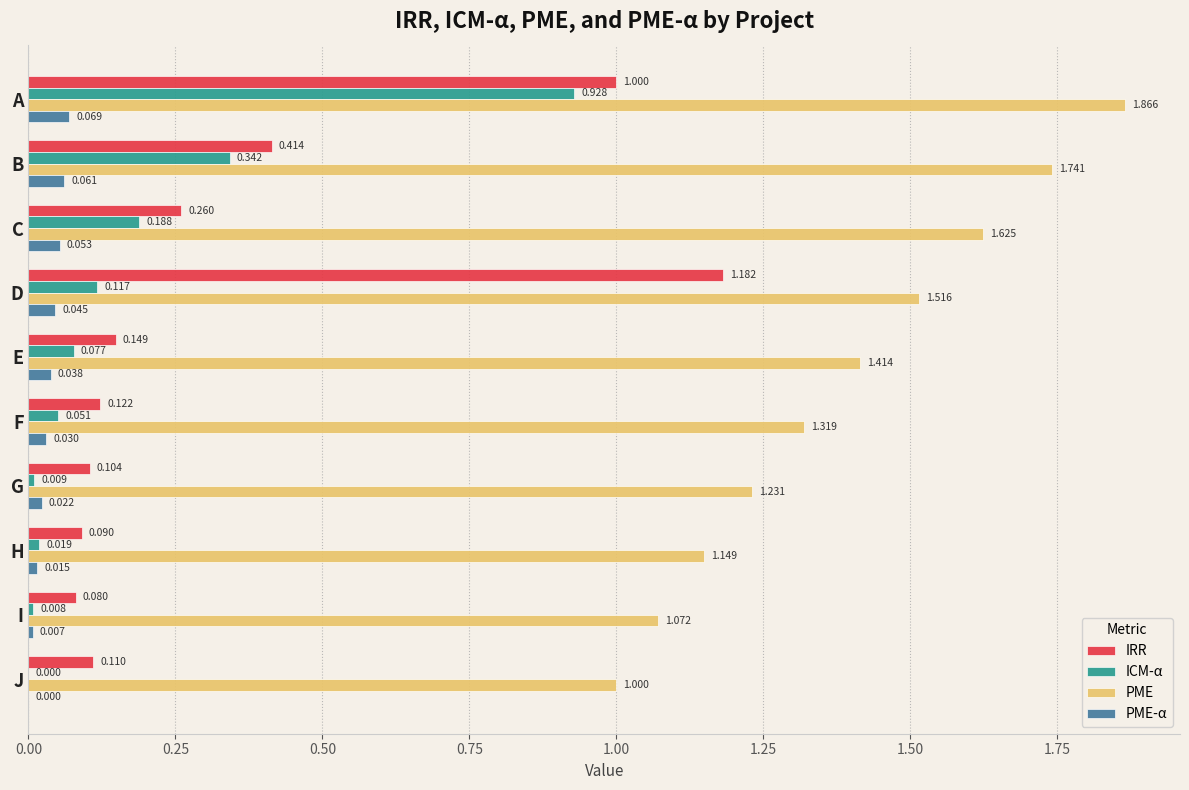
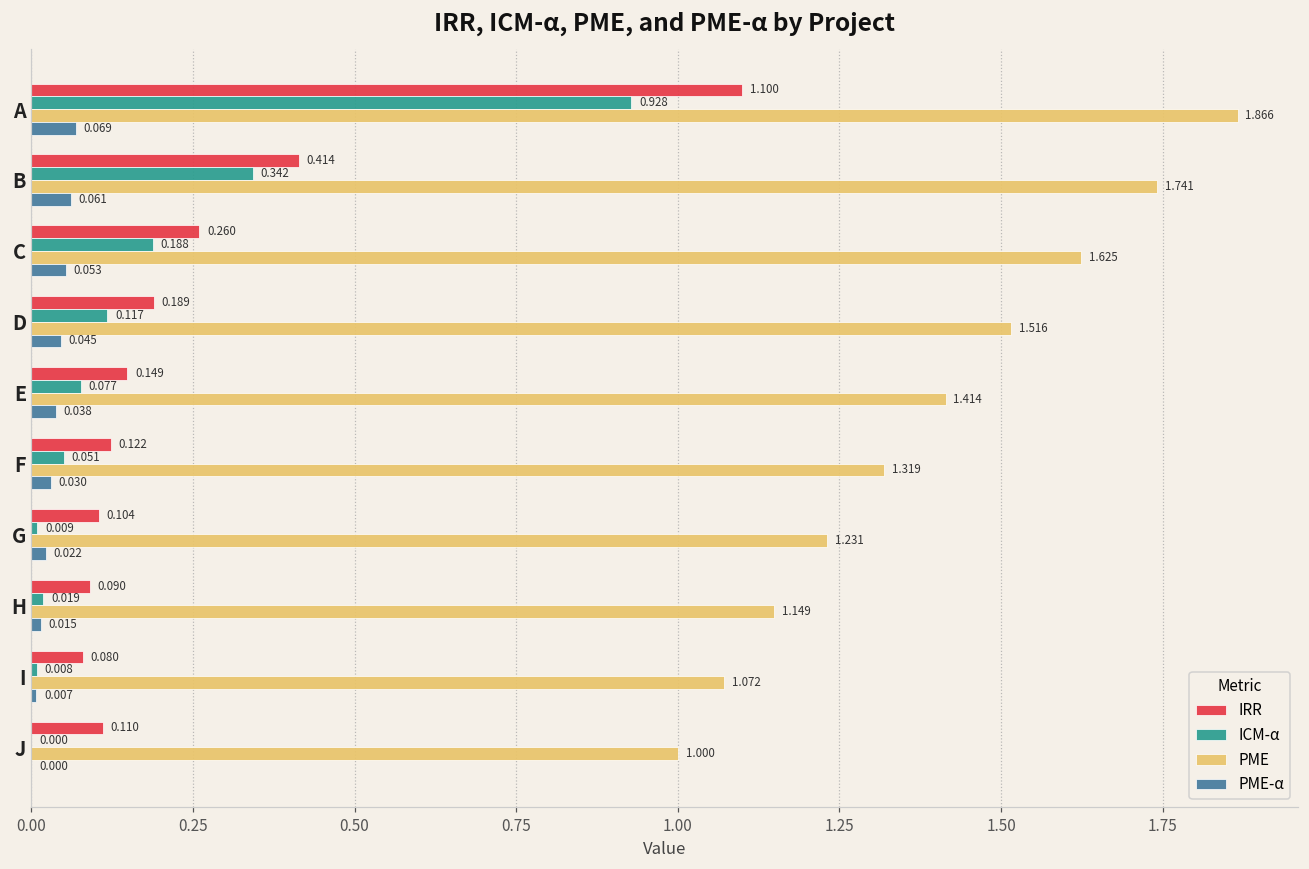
IRR, A: 1.000 -> 1.100
IRR, D: 1.182 -> 0.189
